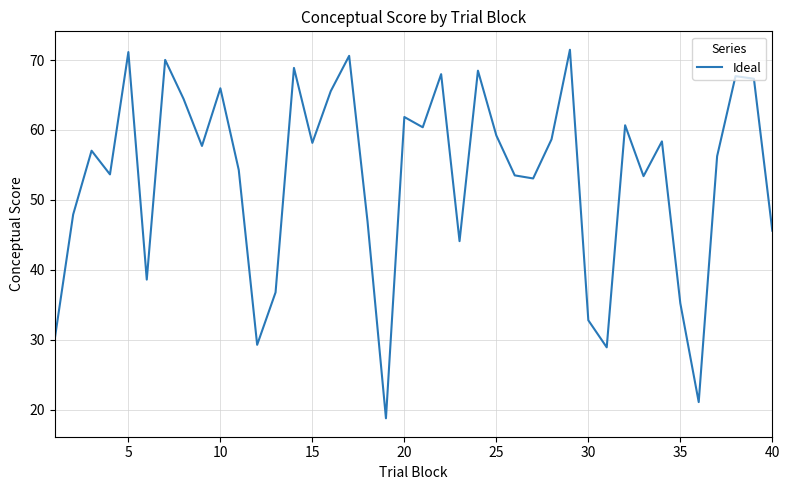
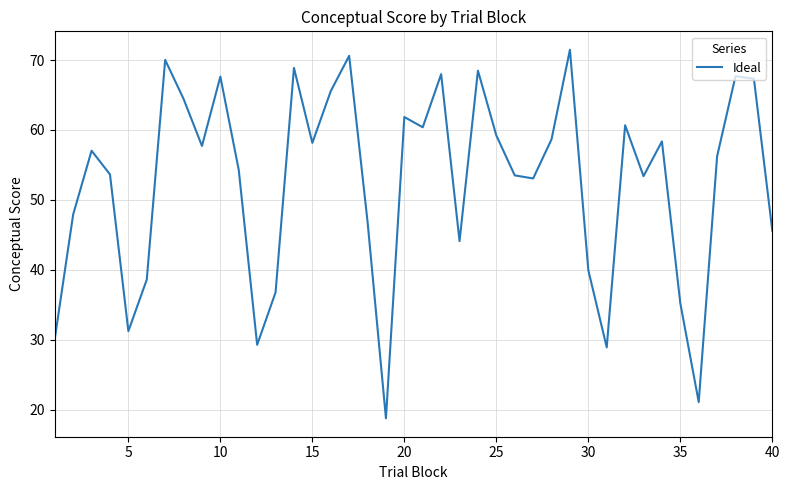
5: 71 -> 31
10: 66 -> 68
30: 33 -> 40
